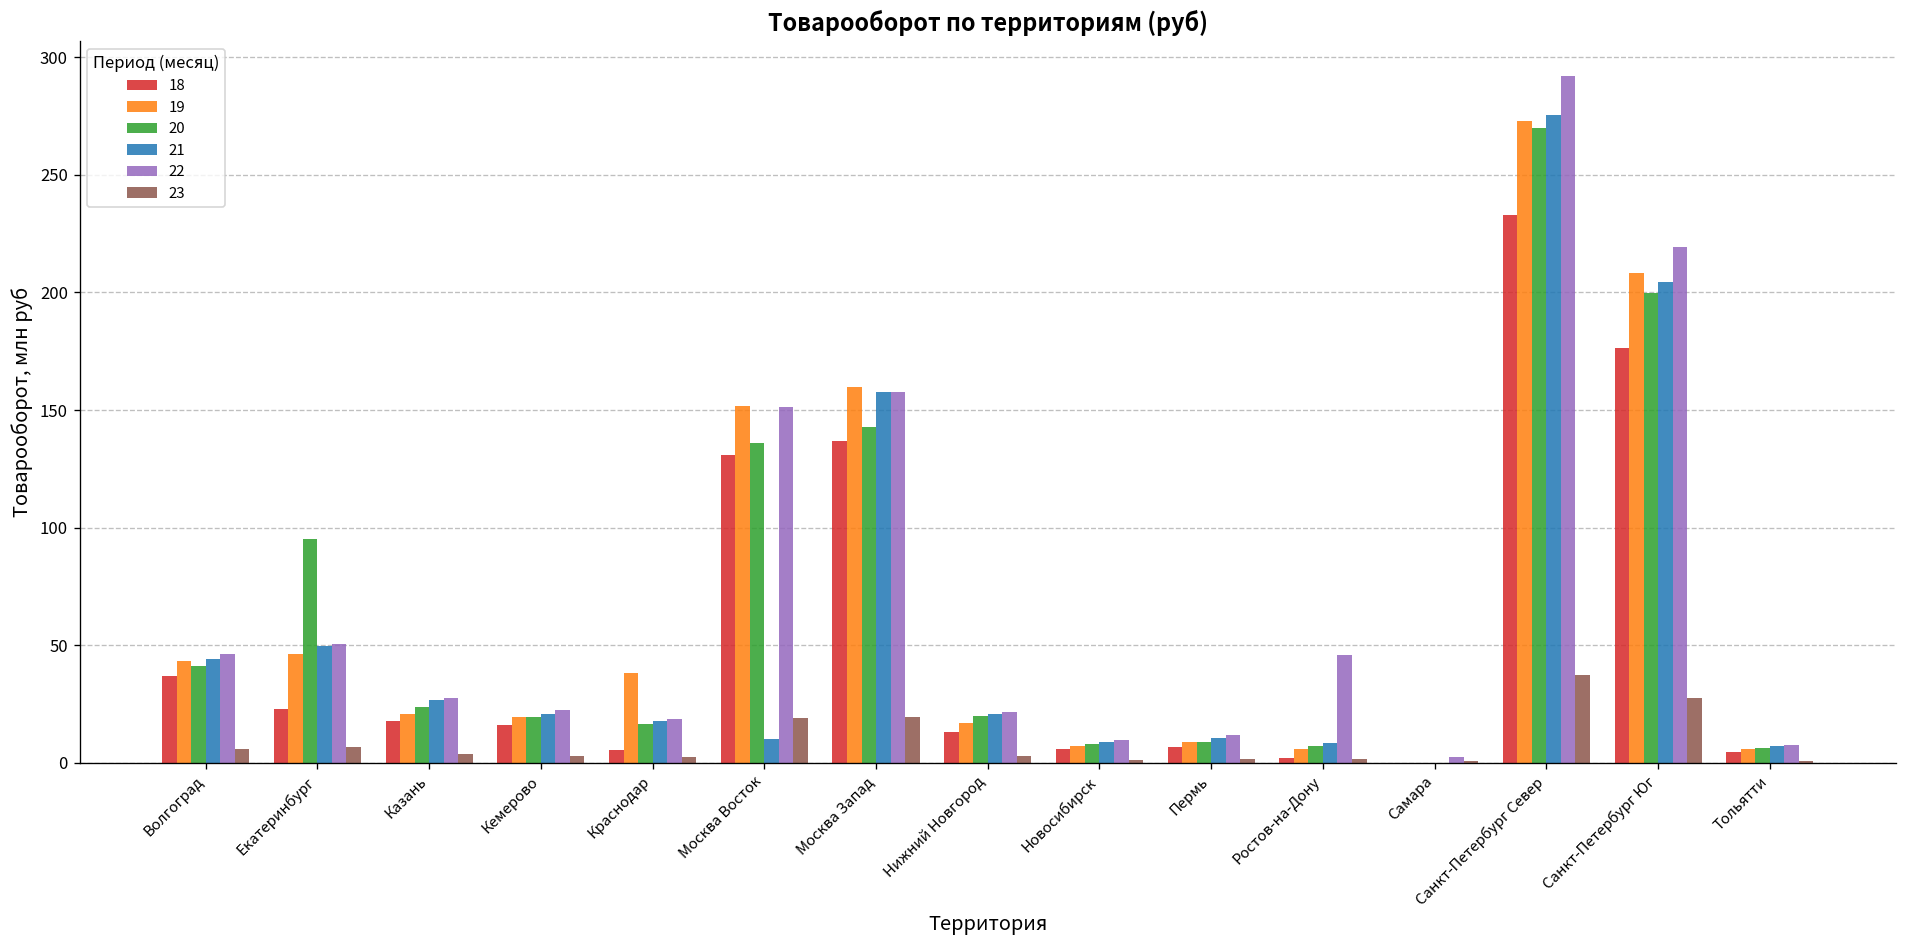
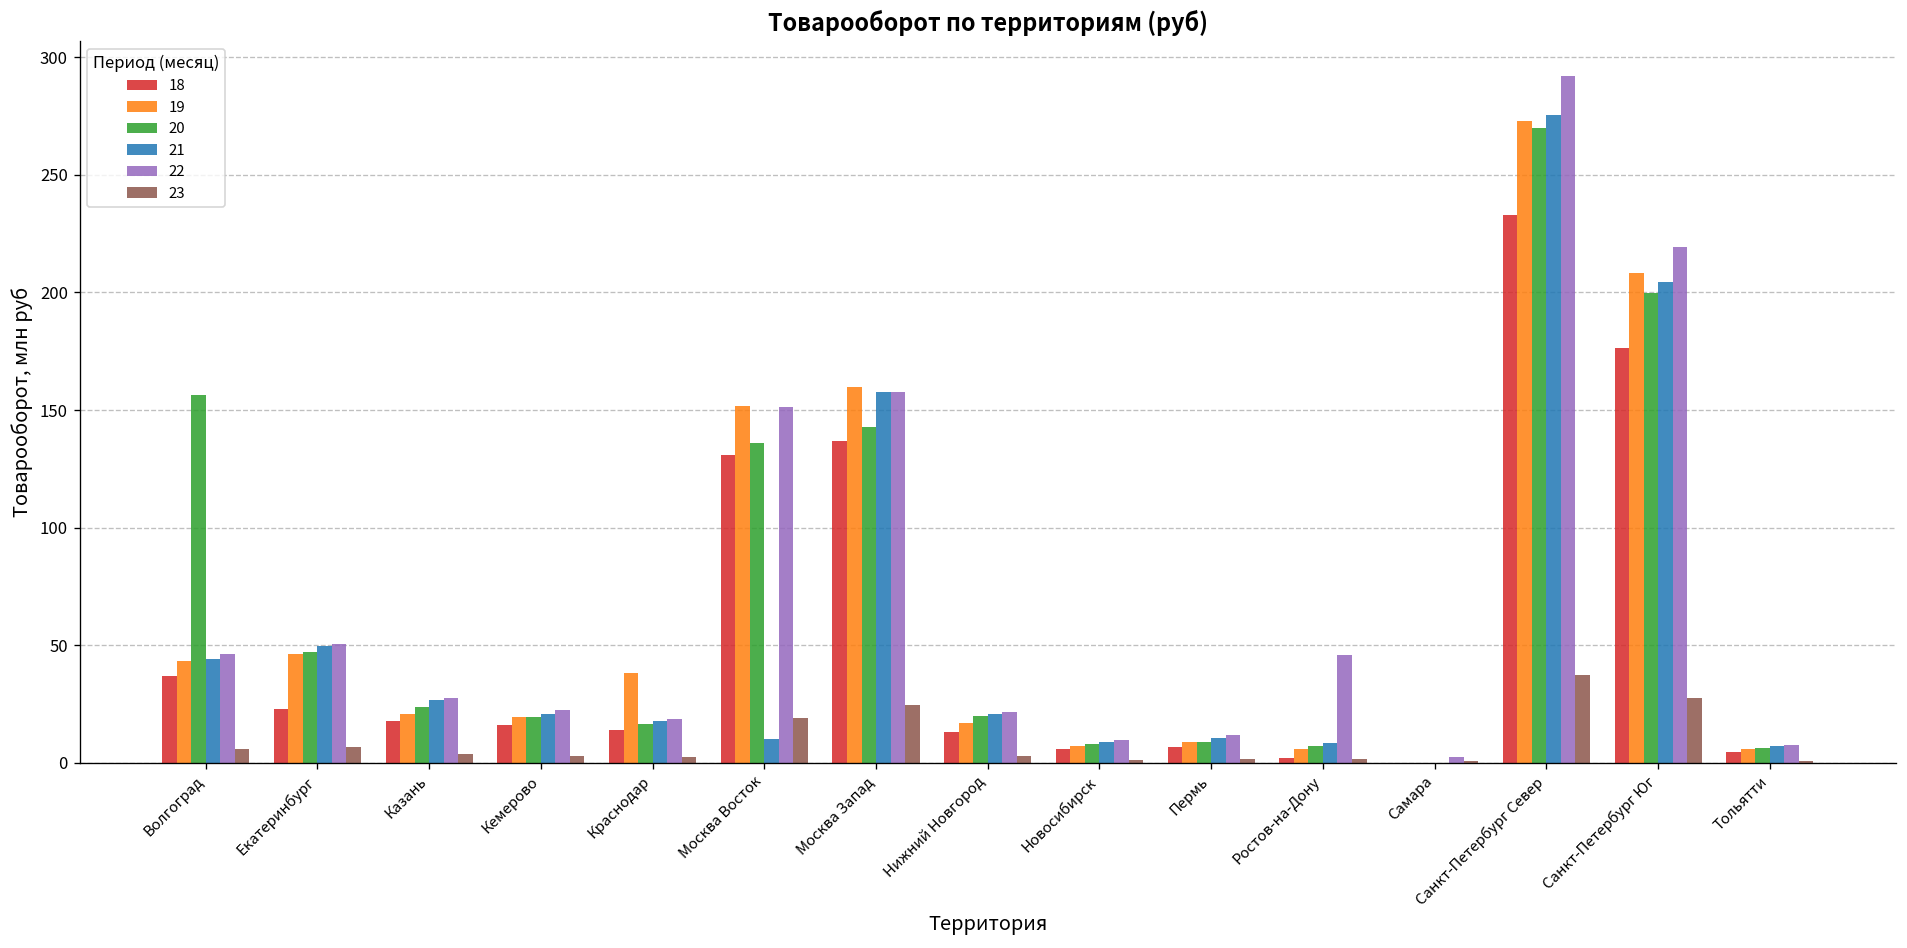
20, Волгоград: 41 -> 157
20, Екатеринбург: 95 -> 47
18, Краснодар: 5 -> 14
23, Москва Запад: 19 -> 25
